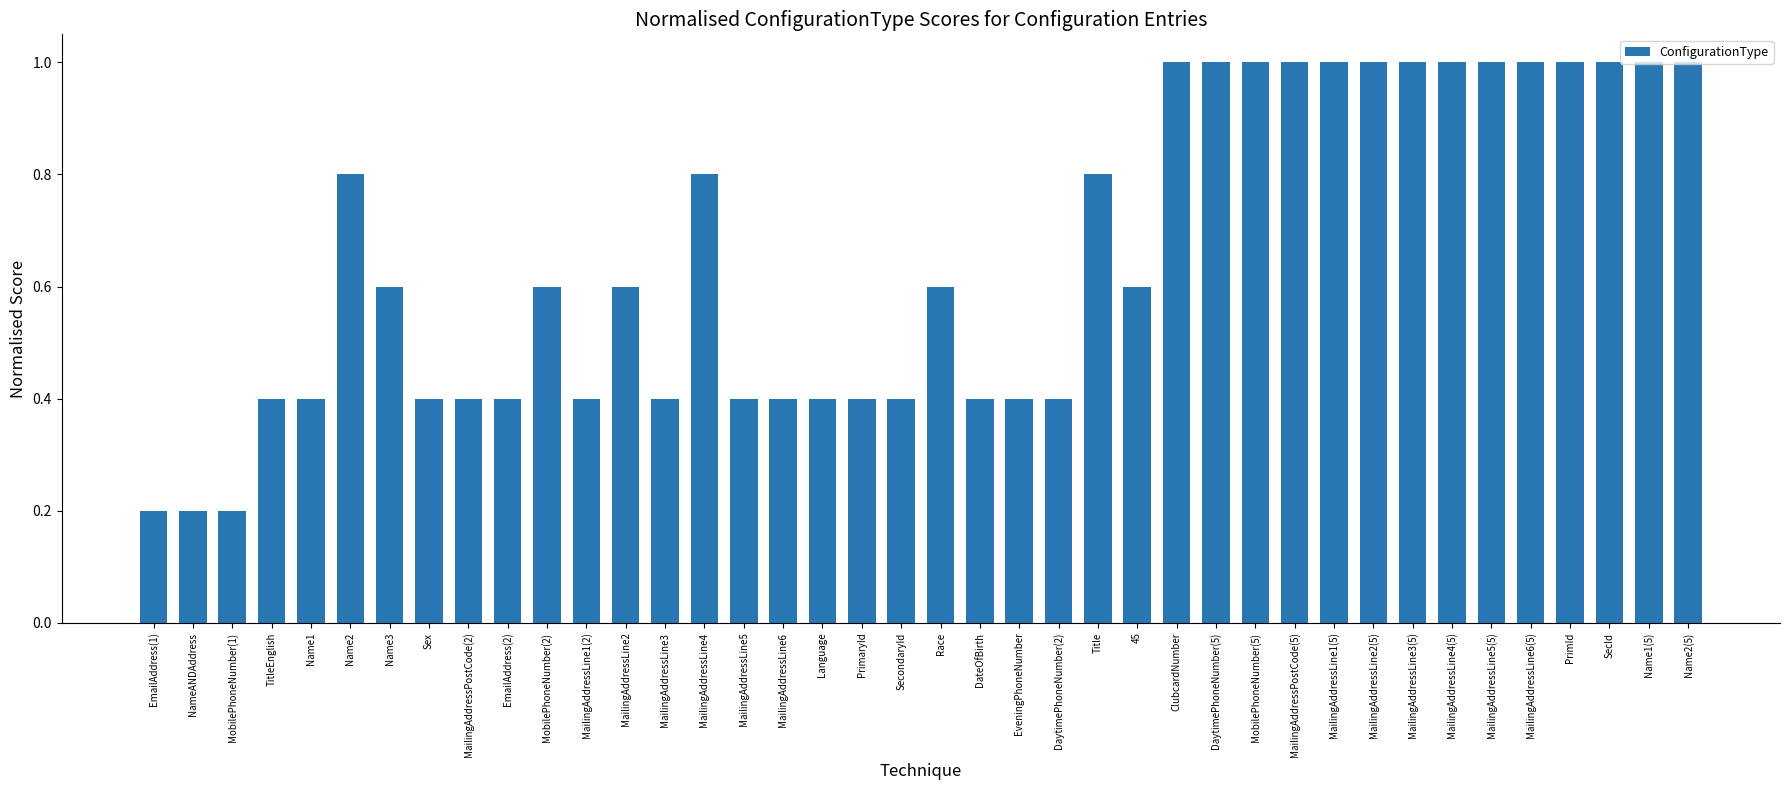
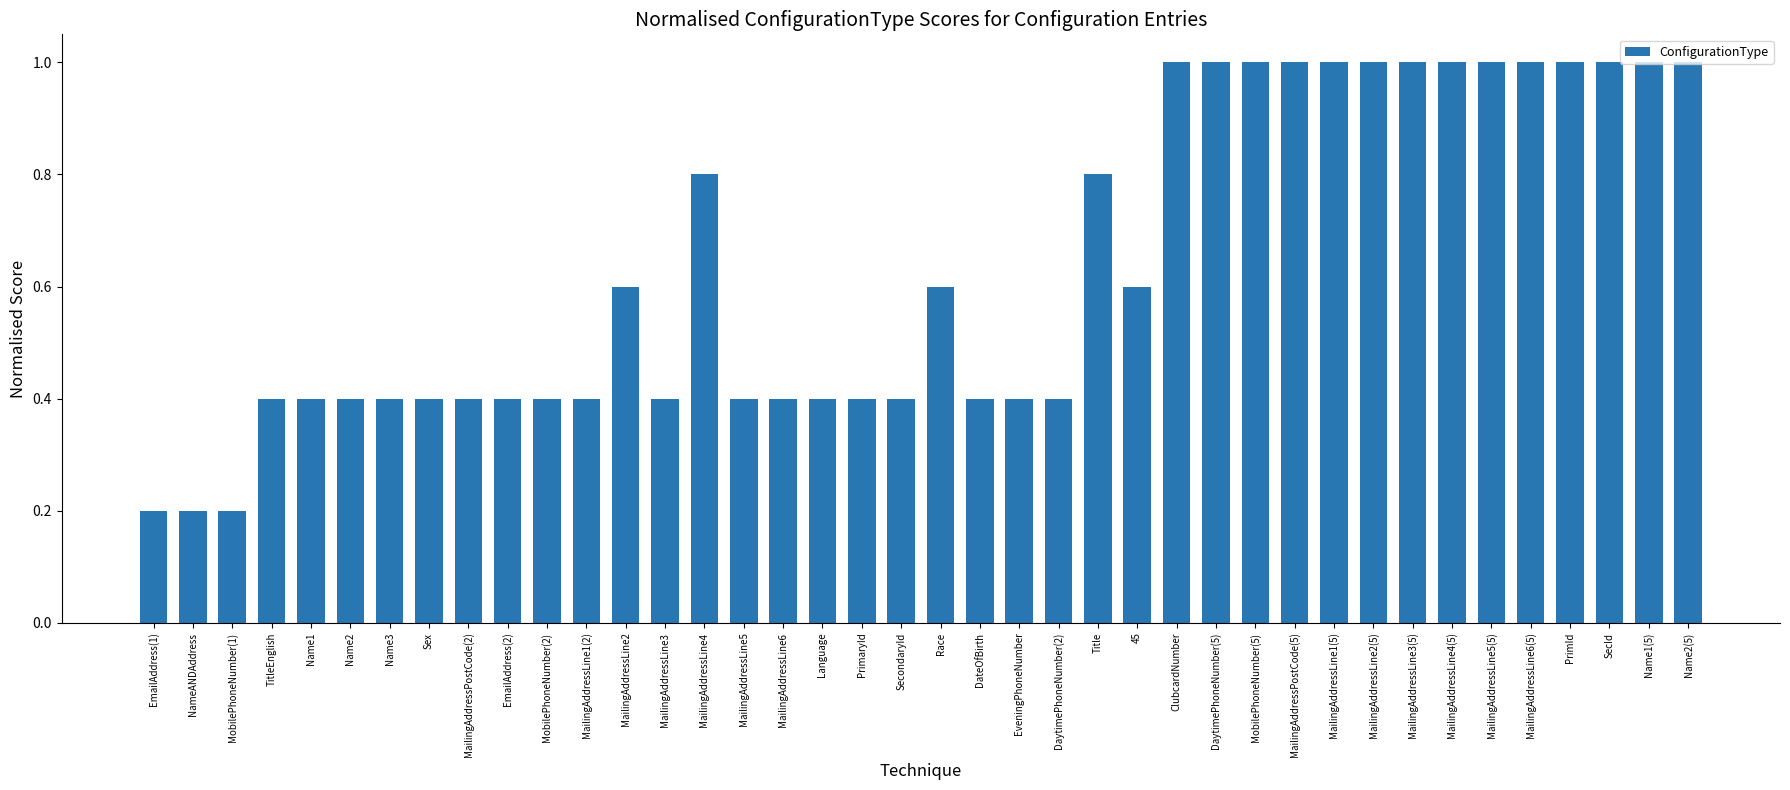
Name2: 0.80 -> 0.40
Name3: 0.60 -> 0.40
MobilePhoneNumber(2): 0.60 -> 0.40
